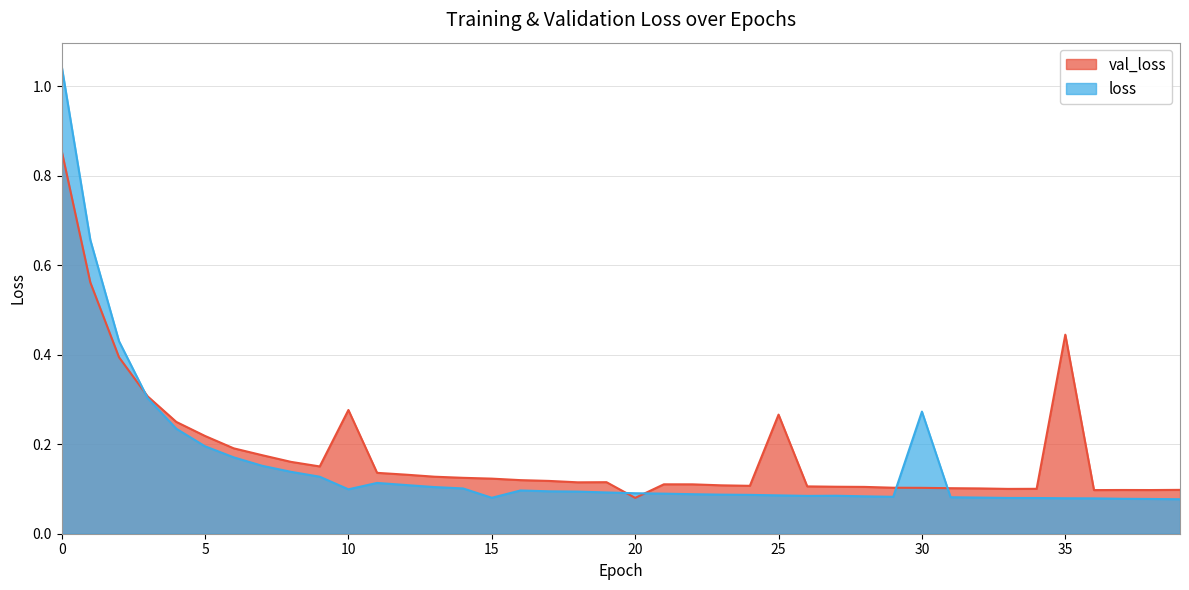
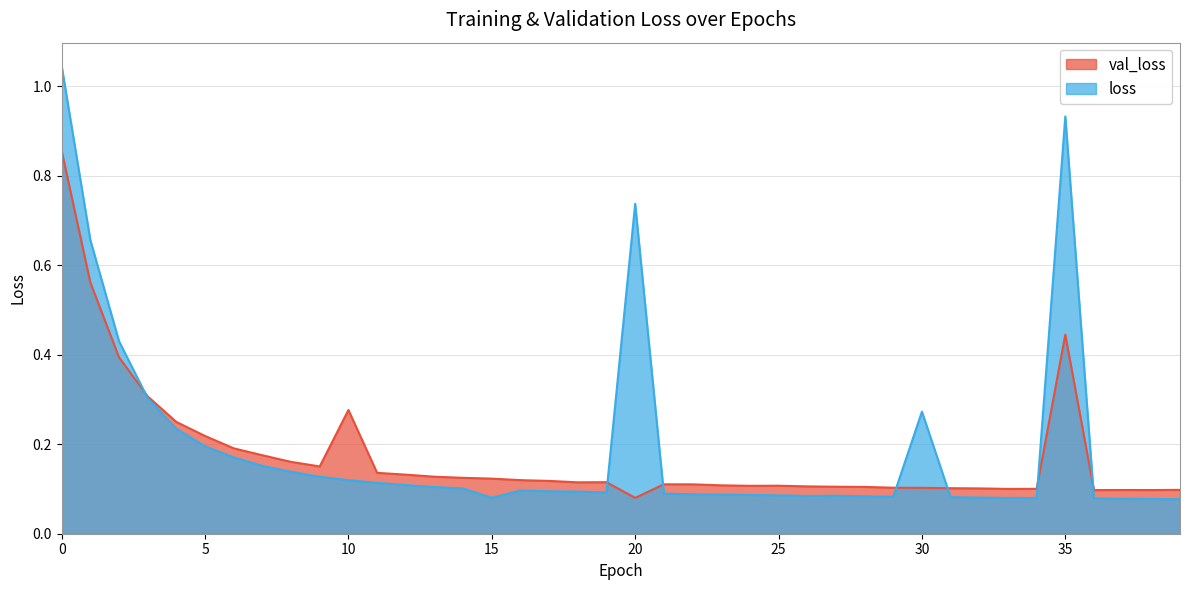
loss, 10: 0.10 -> 0.12
loss, 20: 0.09 -> 0.74
val_loss, 25: 0.27 -> 0.11
loss, 35: 0.08 -> 0.93
